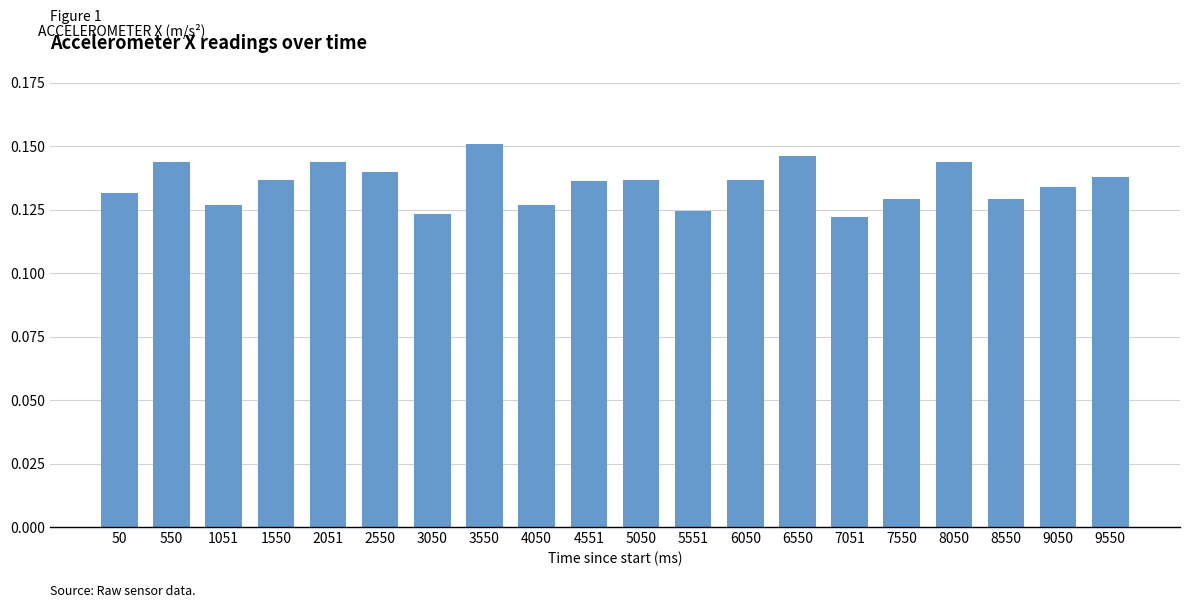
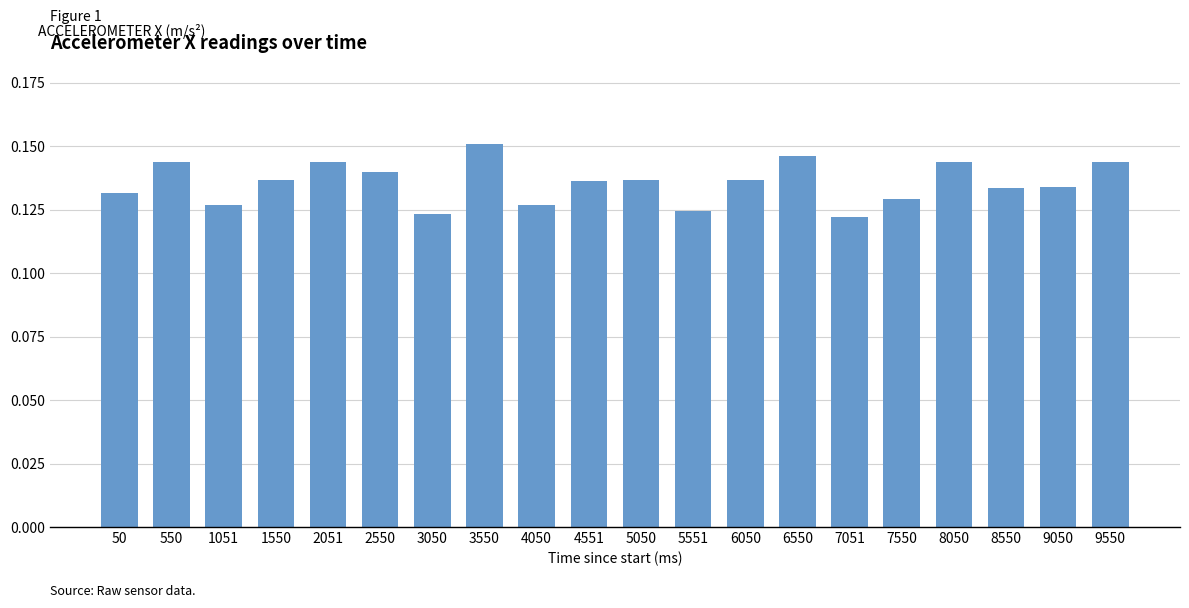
8550: 0.129 -> 0.134
9550: 0.138 -> 0.144
